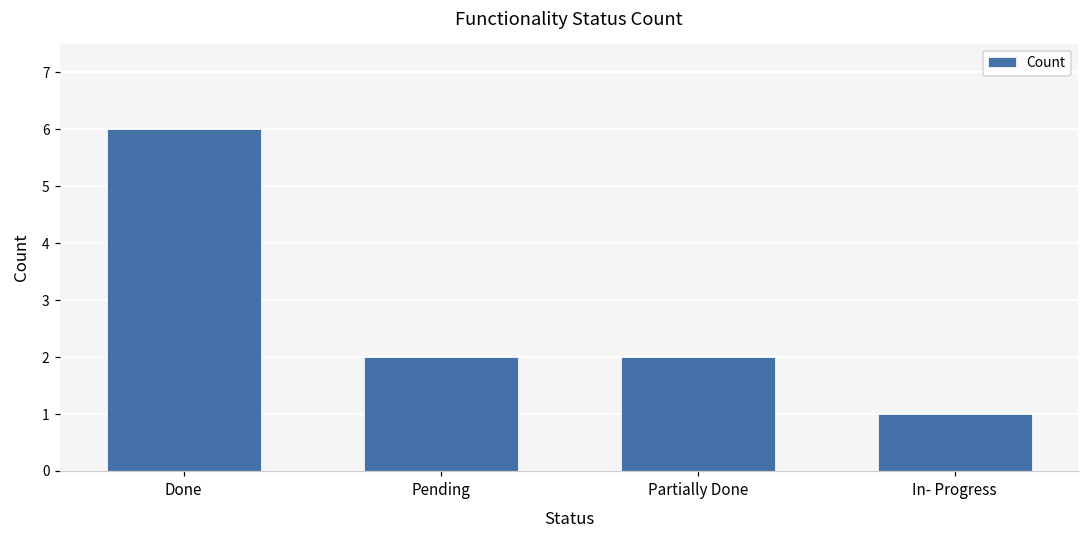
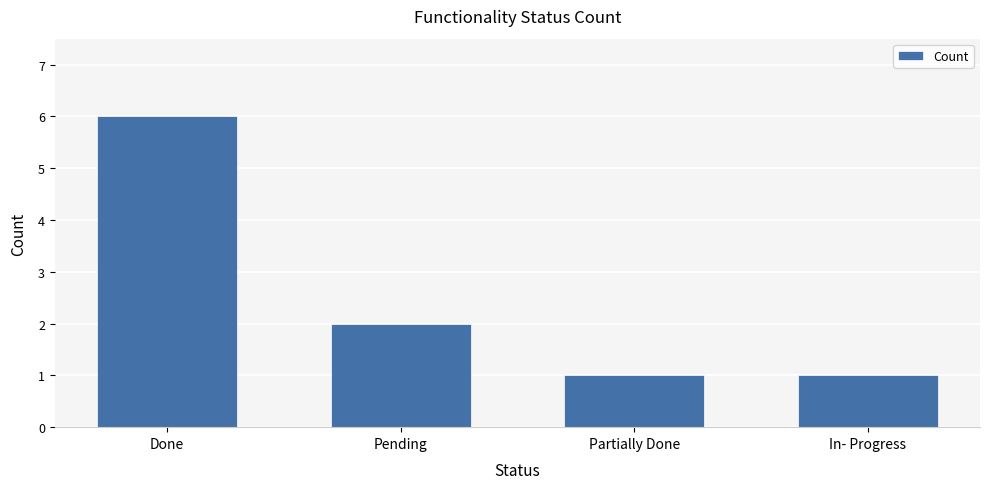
Partially Done: 2 -> 1
